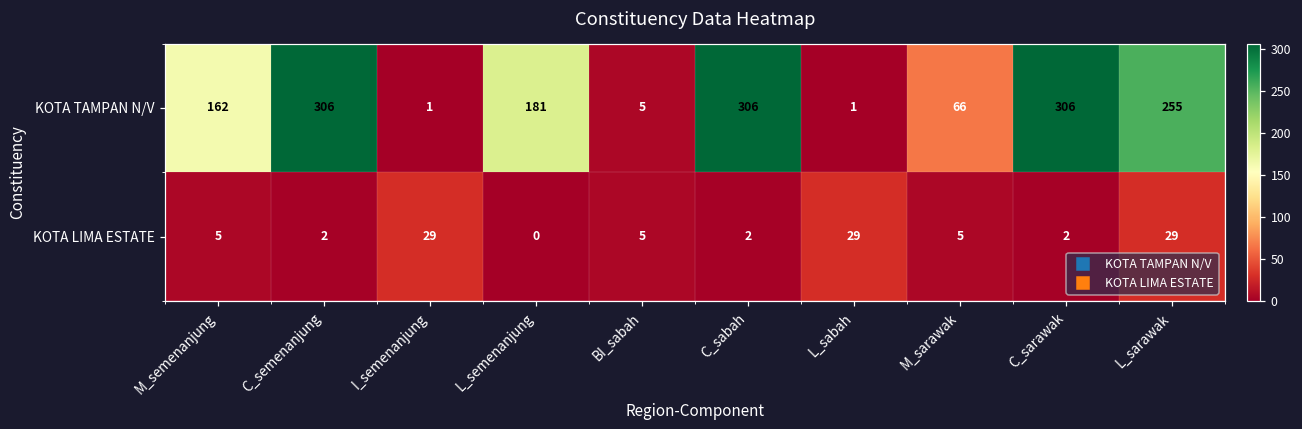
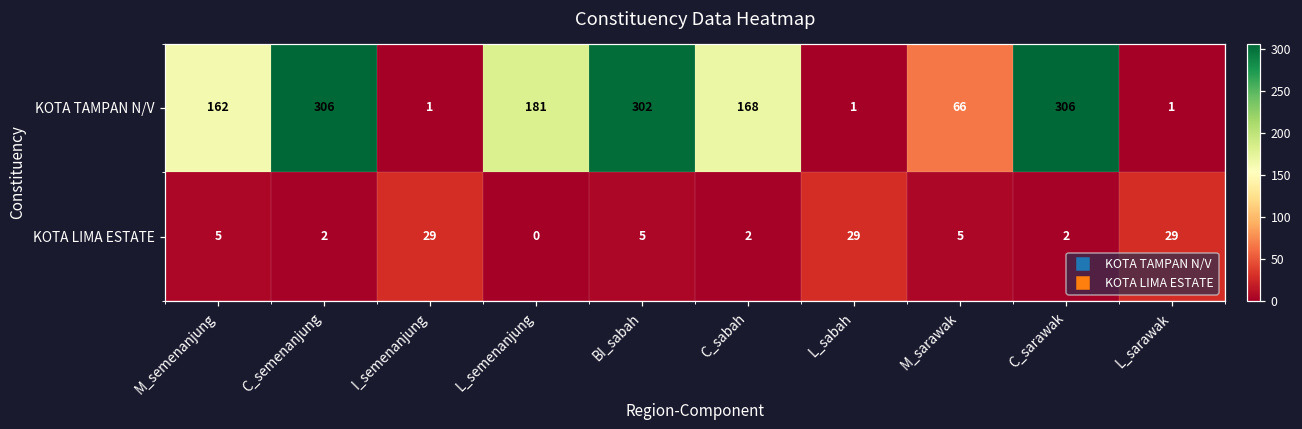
KOTA TAMPAN N/V, BI_sabah: 5 -> 302
KOTA TAMPAN N/V, C_sabah: 306 -> 168
KOTA TAMPAN N/V, L_sarawak: 255 -> 1
